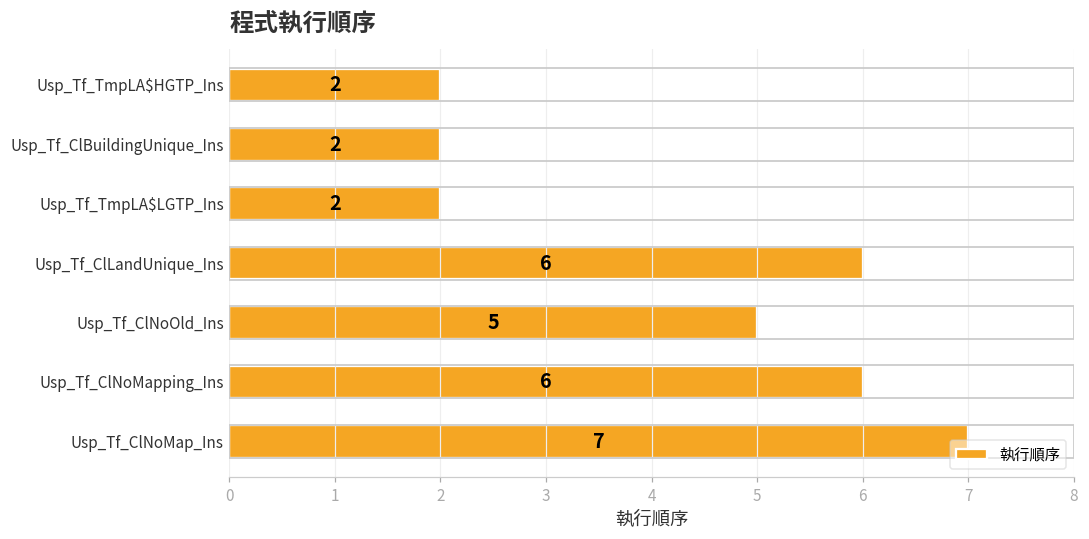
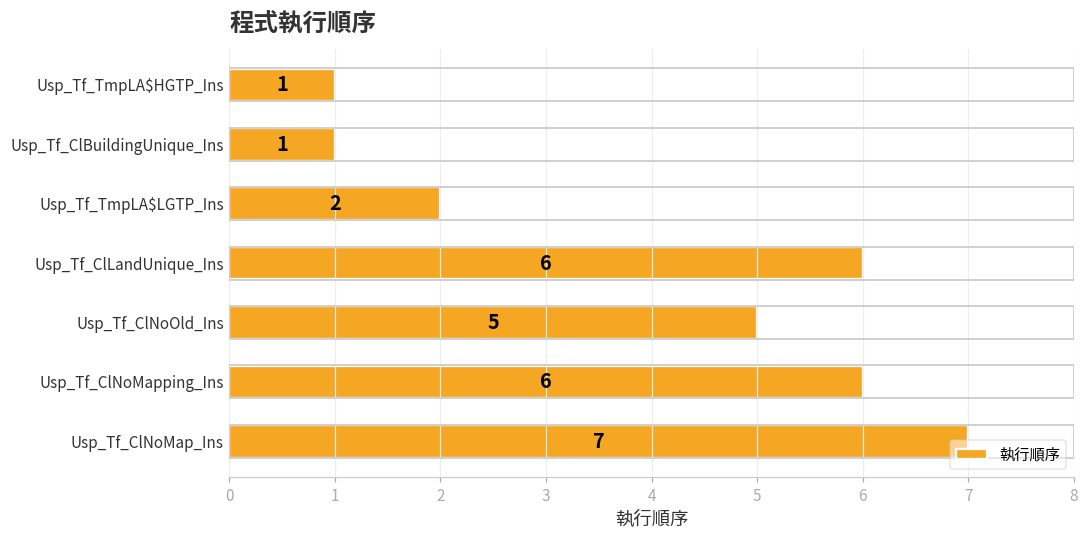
Usp_Tf_TmpLA$HGTP_Ins: 2 -> 1
Usp_Tf_ClBuildingUnique_Ins: 2 -> 1
